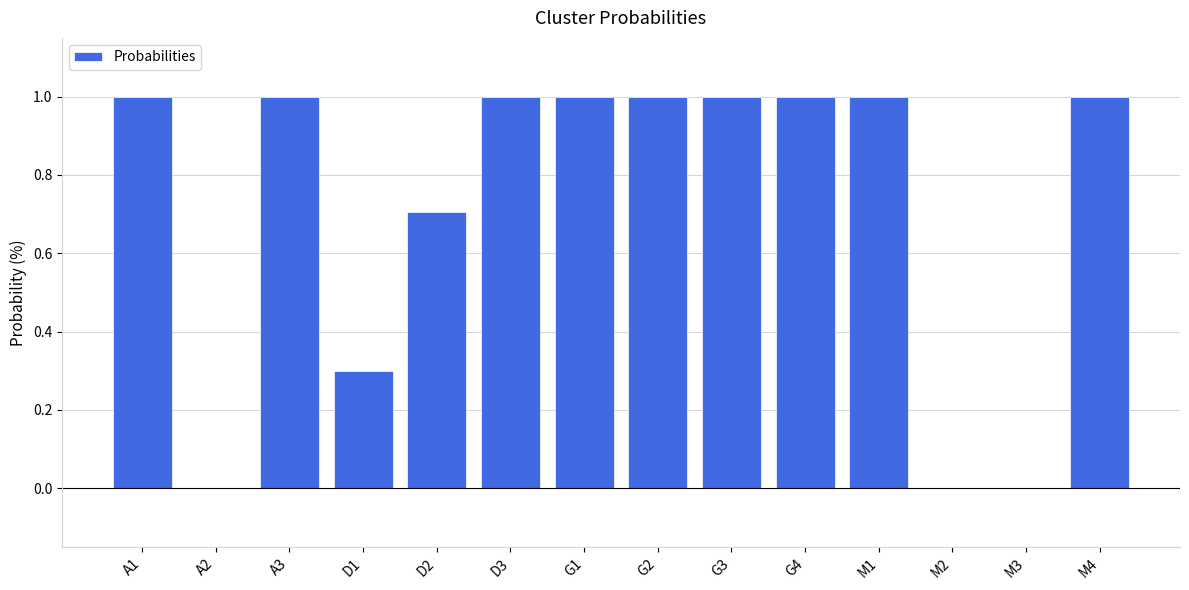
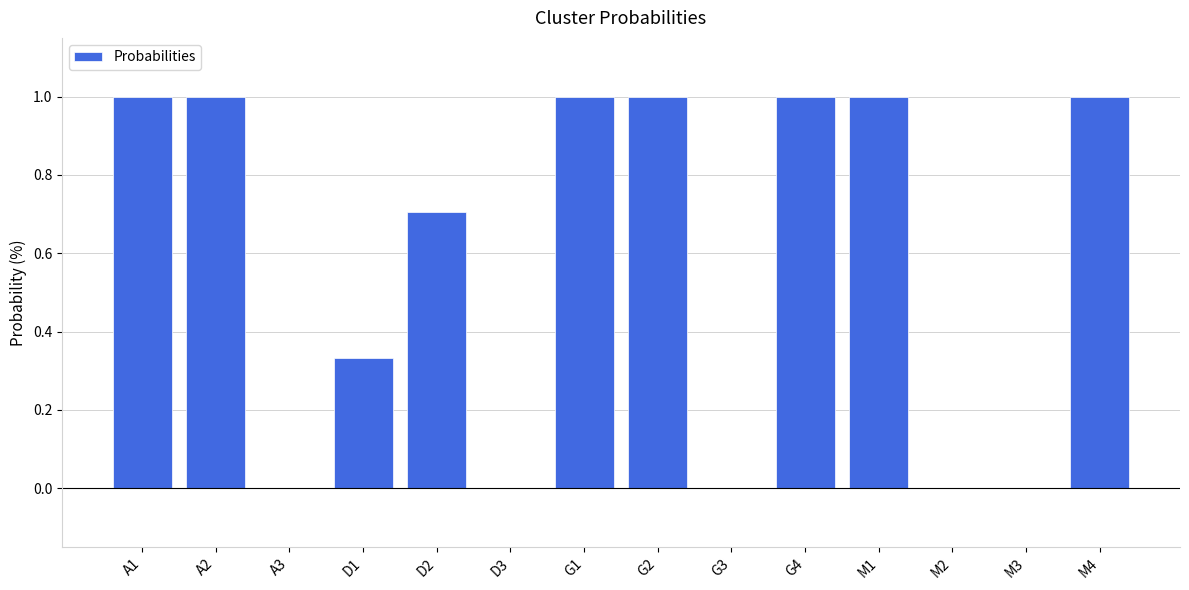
A2: 0 -> 1
A3: 1 -> 0
D1: 0.30 -> 0.33
D3: 1 -> 0
G3: 1 -> 0
